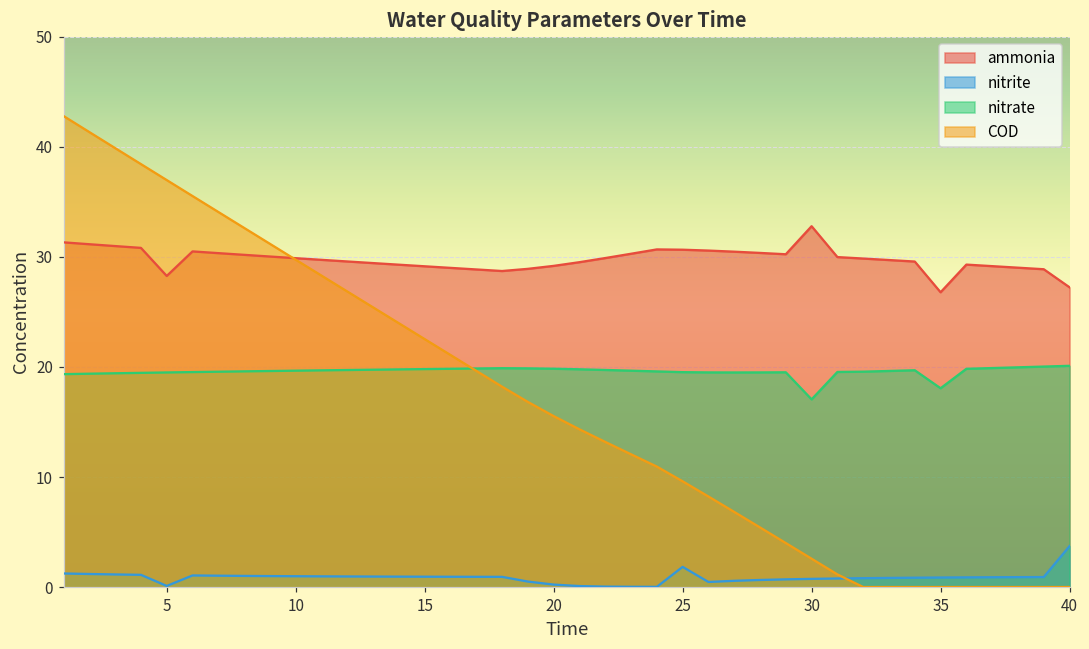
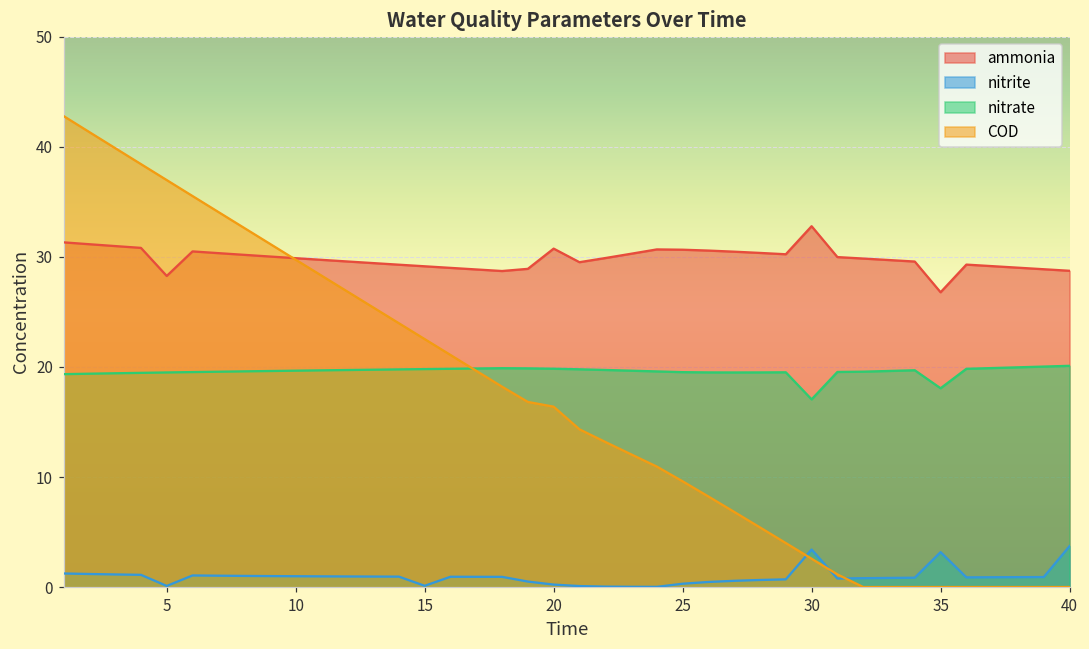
nitrite, 15: 0.9 -> 0.1
ammonia, 20: 29.2 -> 30.7
COD, 20: 15.5 -> 16.4
nitrite, 25: 1.8 -> 0.3
nitrite, 30: 0.7 -> 3.4
nitrite, 35: 0.9 -> 3.2
ammonia, 40: 27.2 -> 28.7
